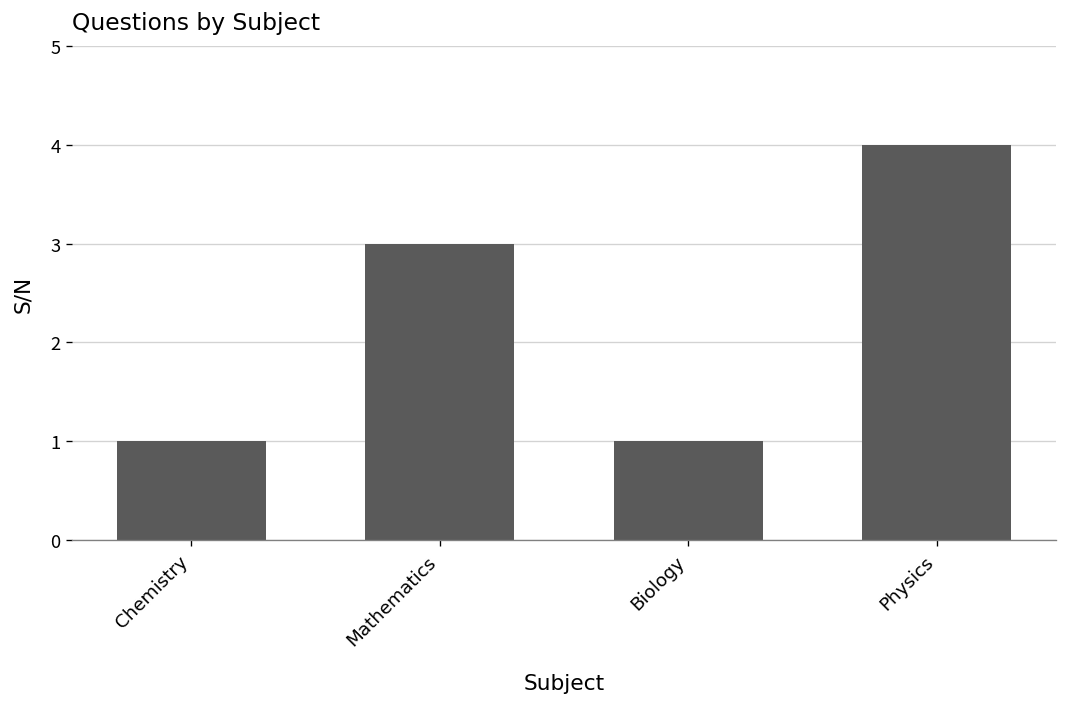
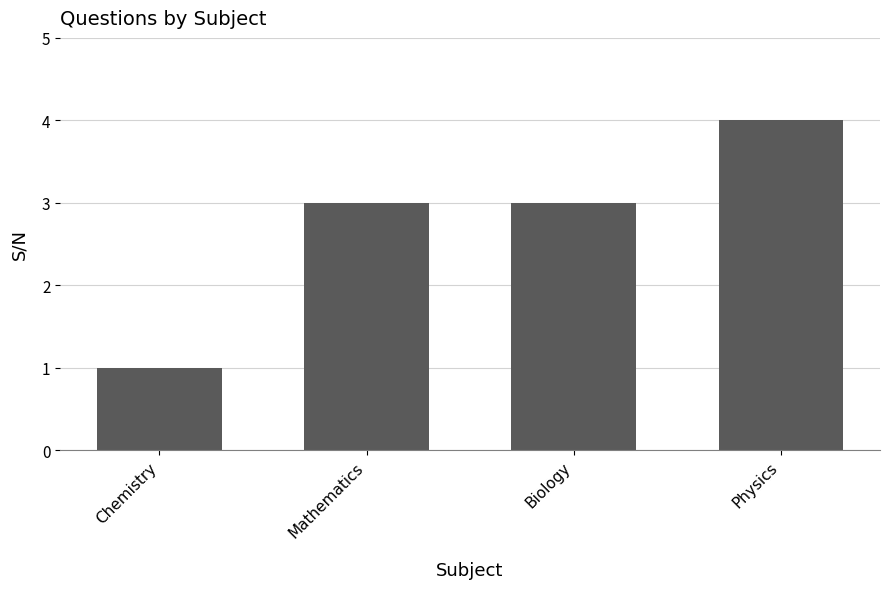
Biology: 1 -> 3
